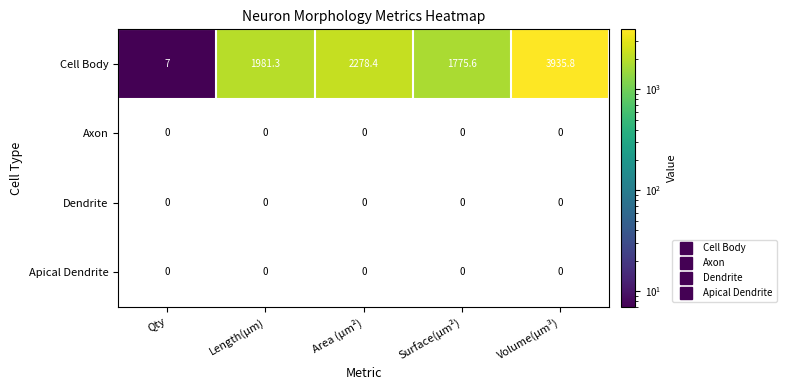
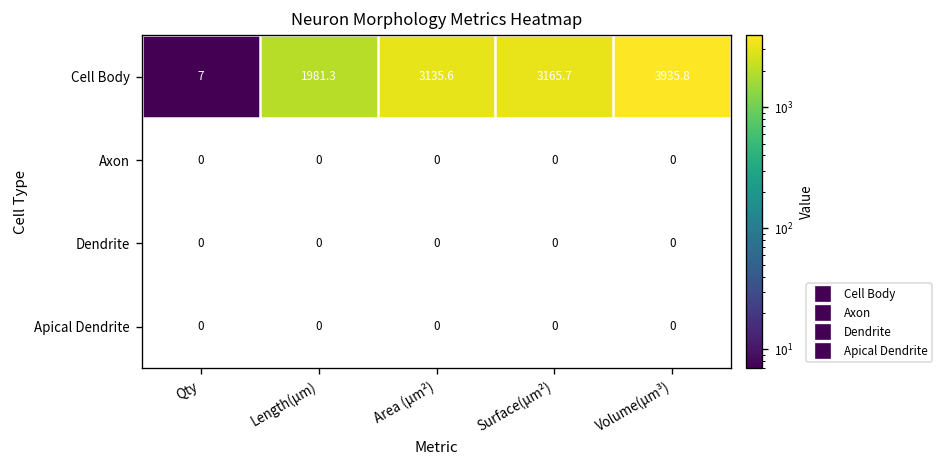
Cell Body, Area (µm²): 2278.4 -> 3135.6
Cell Body, Surface(µm²): 1775.6 -> 3165.7
